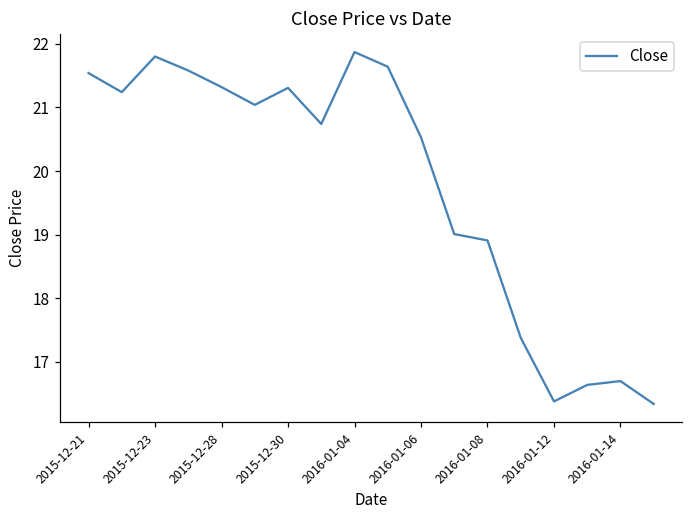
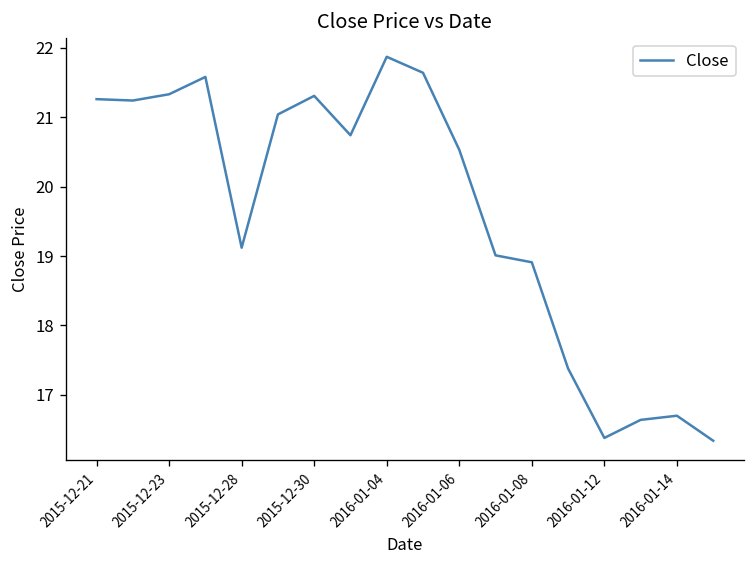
2015-12-21: 21.5 -> 21.3
2015-12-23: 21.8 -> 21.3
2015-12-28: 21.3 -> 19.1
